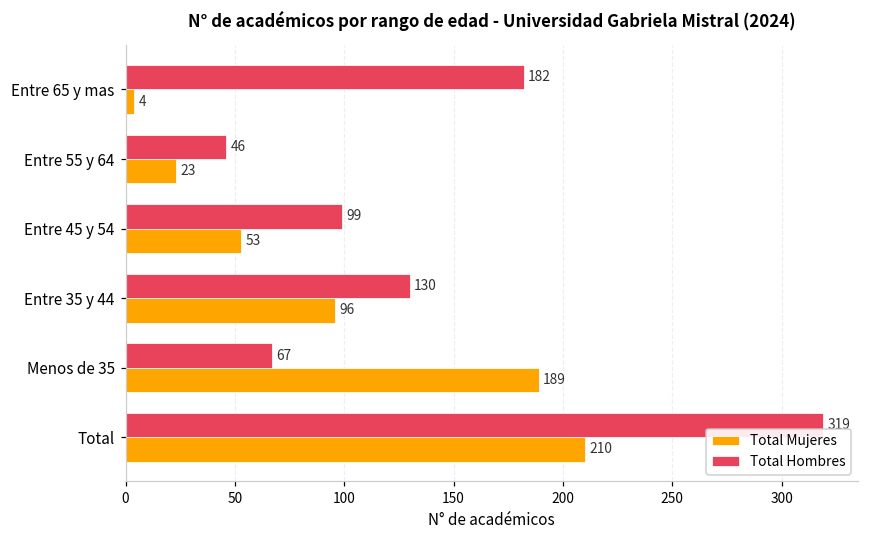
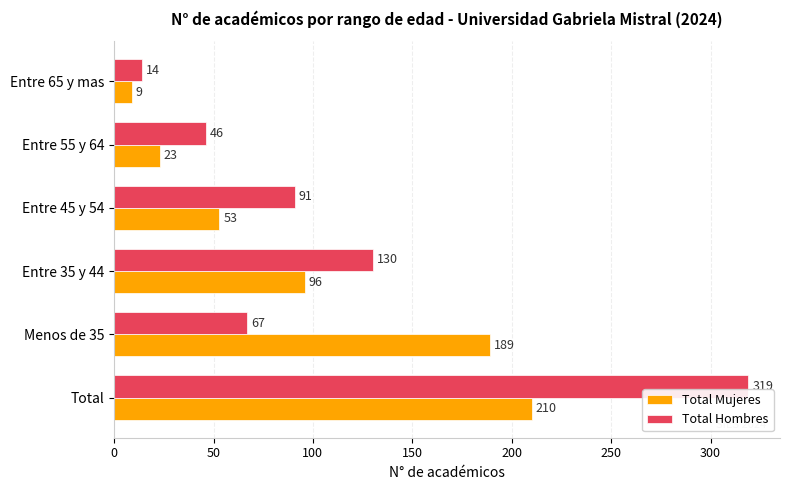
Total Hombres, Entre 65 y mas: 182 -> 14
Total Mujeres, Entre 65 y mas: 4 -> 9
Total Hombres, Entre 45 y 54: 99 -> 91
